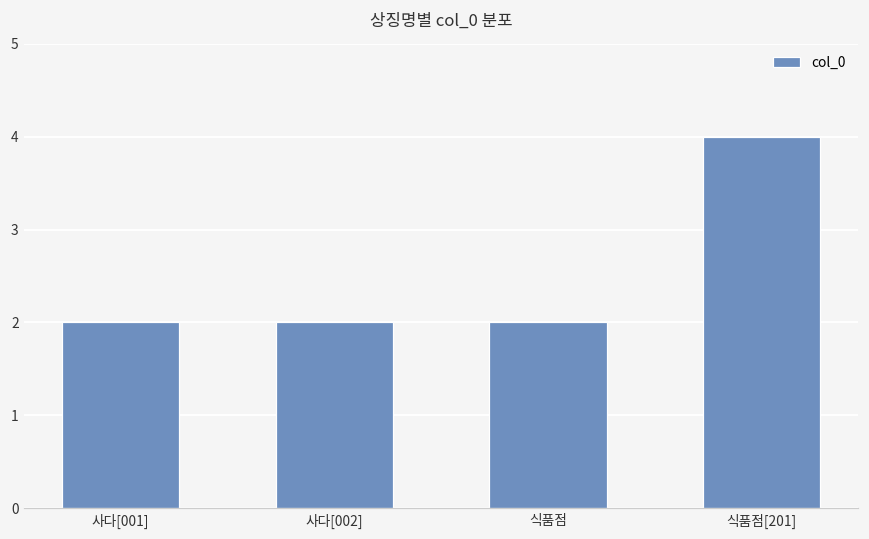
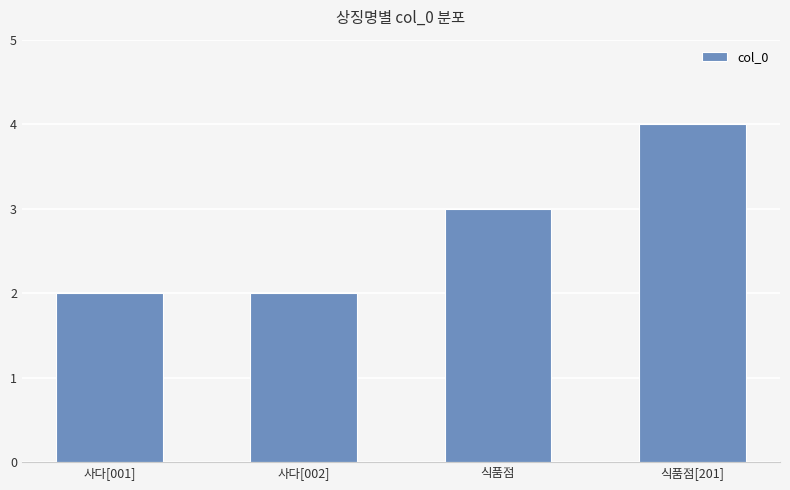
식품점: 2 -> 3
